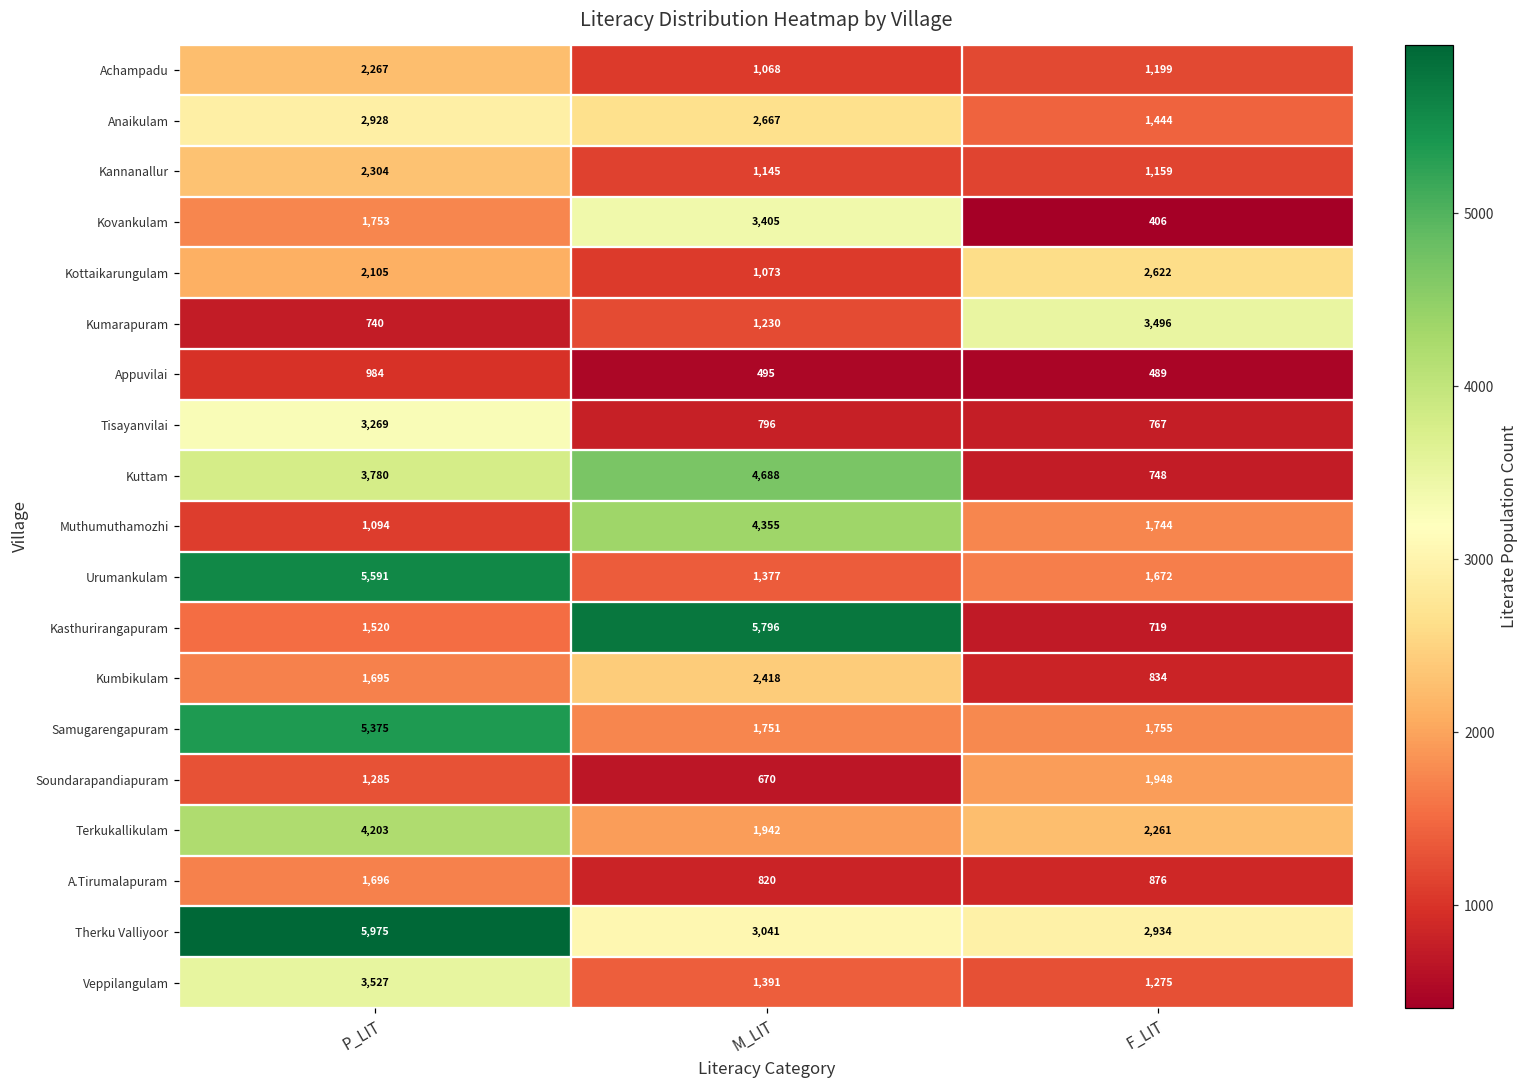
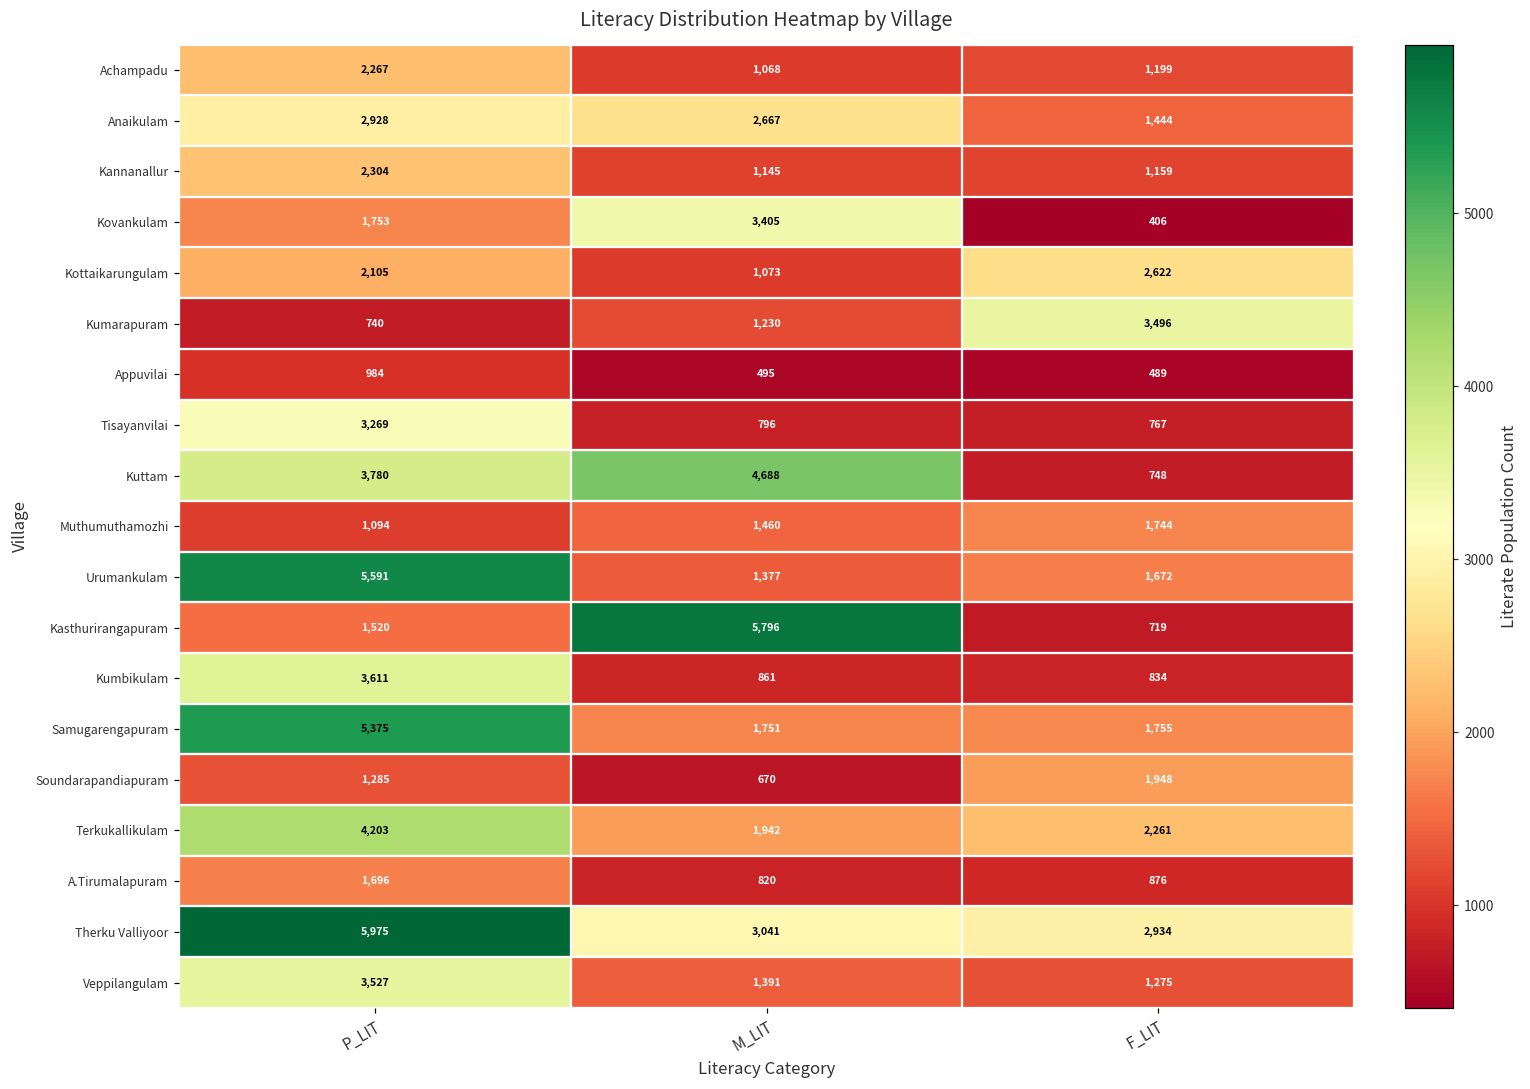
Muthumuthamozhi, M_LIT: 4,355 -> 1,460
Kumbikulam, P_LIT: 1,695 -> 3,611
Kumbikulam, M_LIT: 2,418 -> 861
